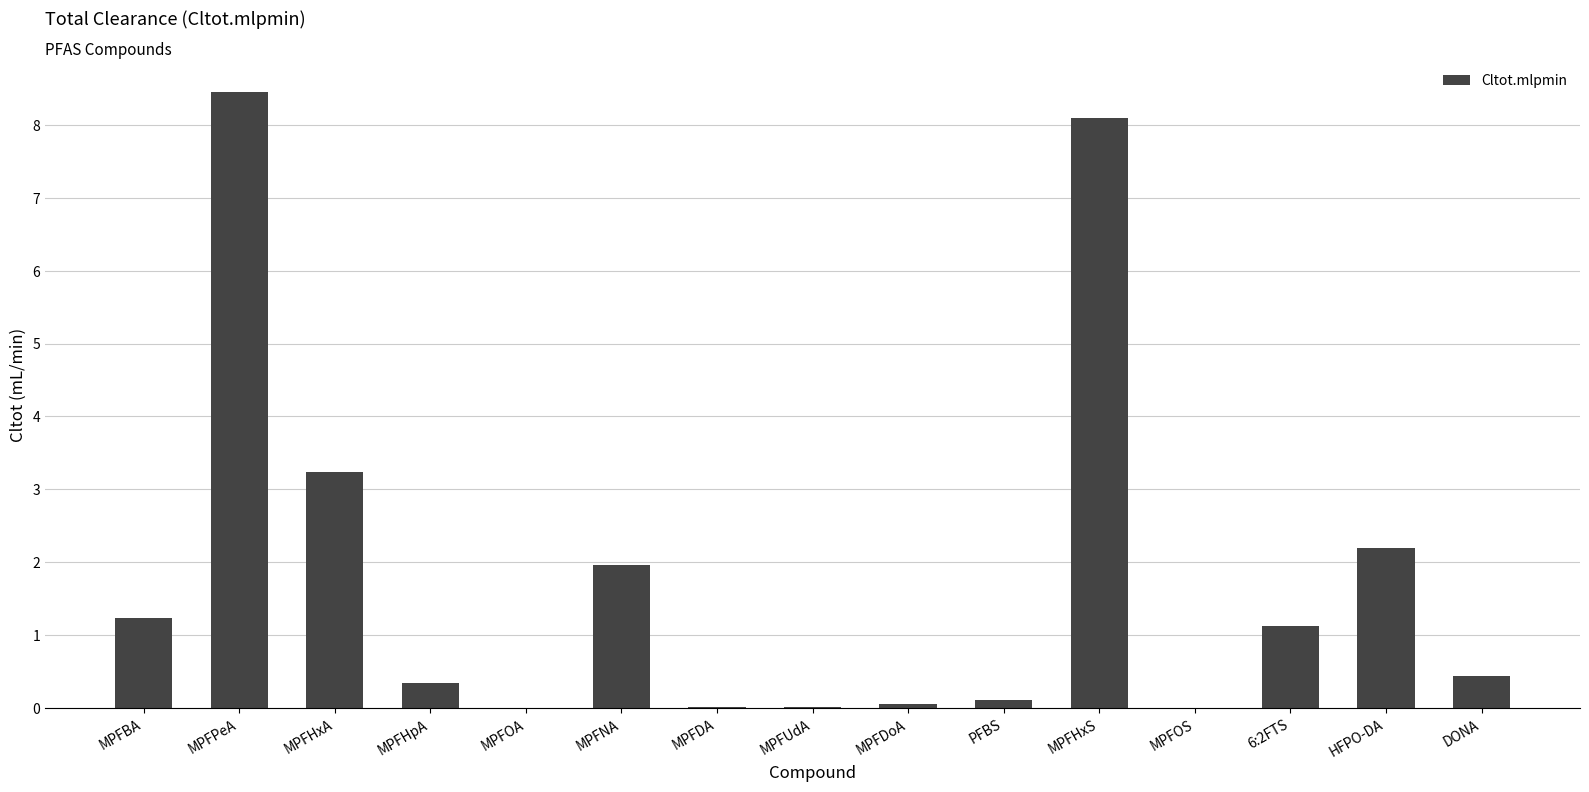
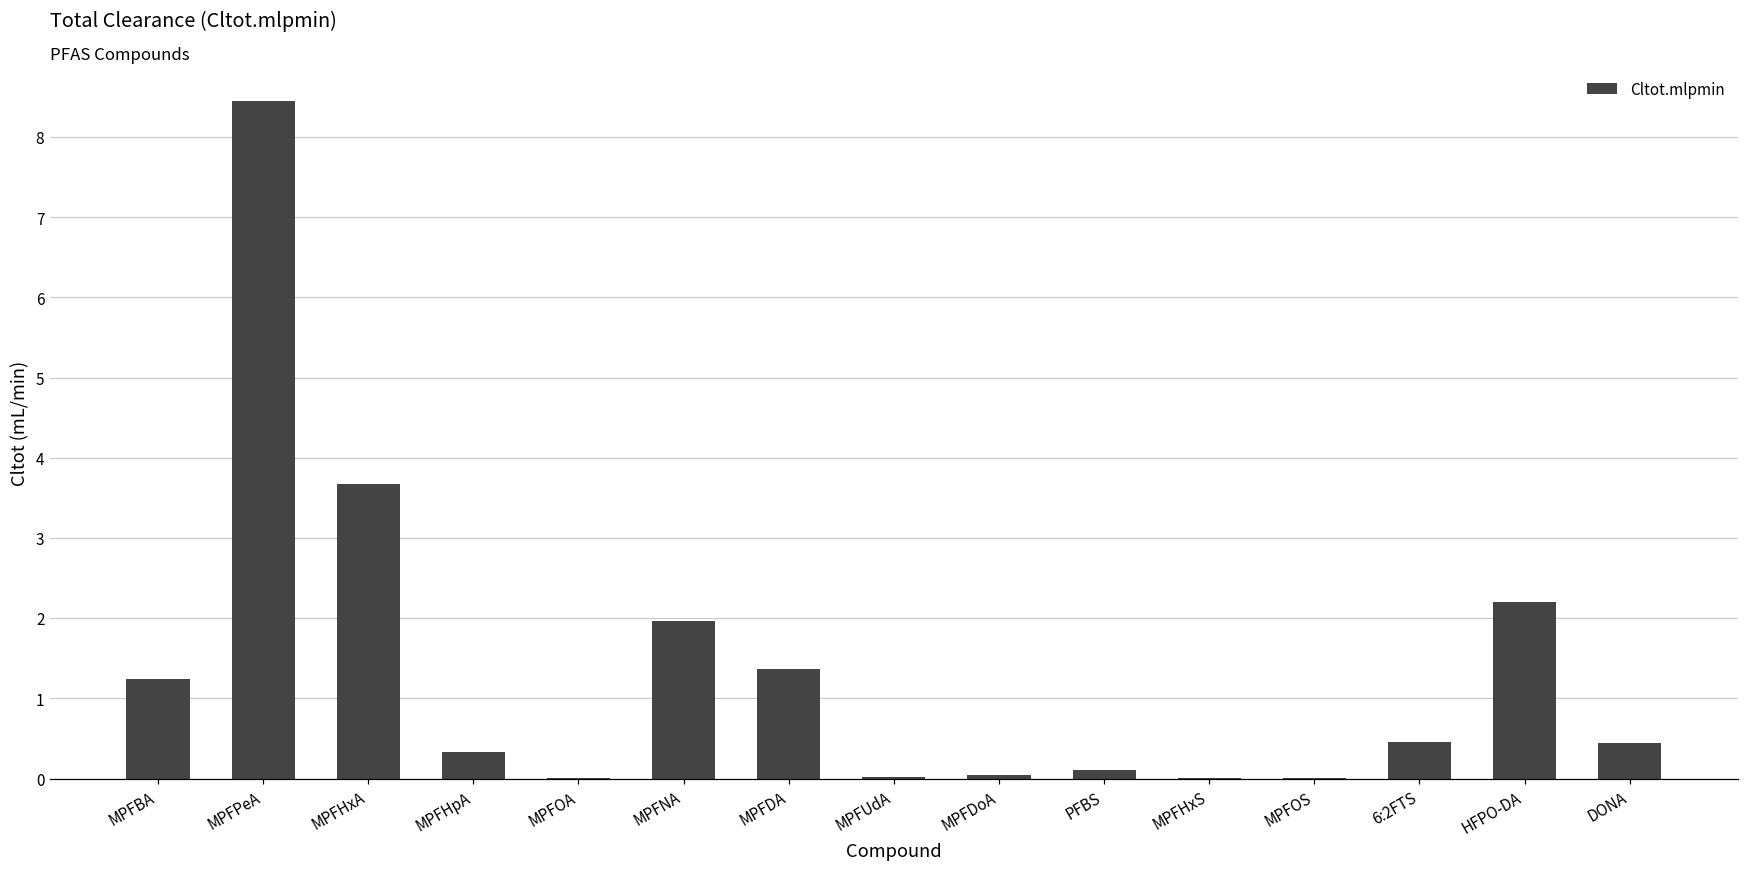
MPFHxA: 3.2 -> 3.7
MPFDA: 0.0 -> 1.4
MPFHxS: 8.1 -> 0.0
6:2FTS: 1.1 -> 0.5
